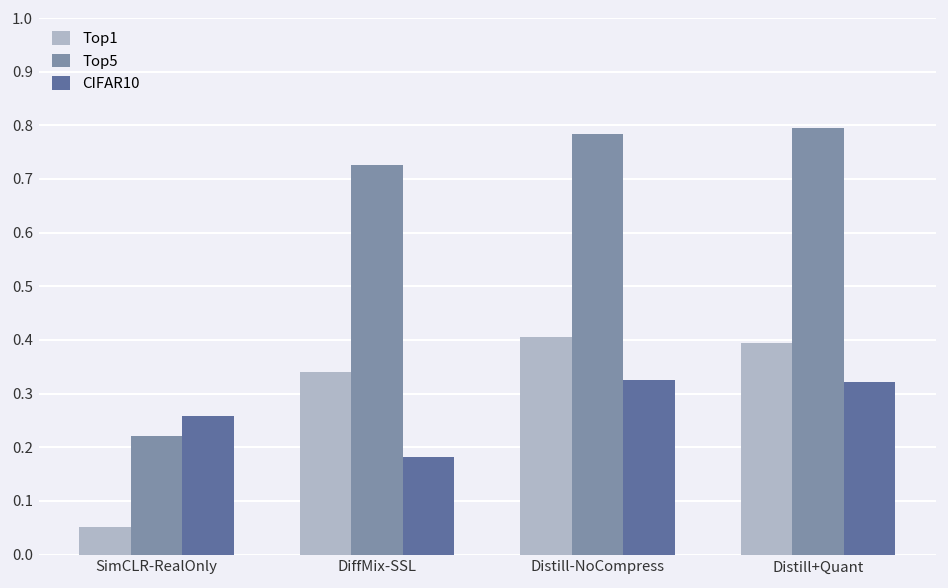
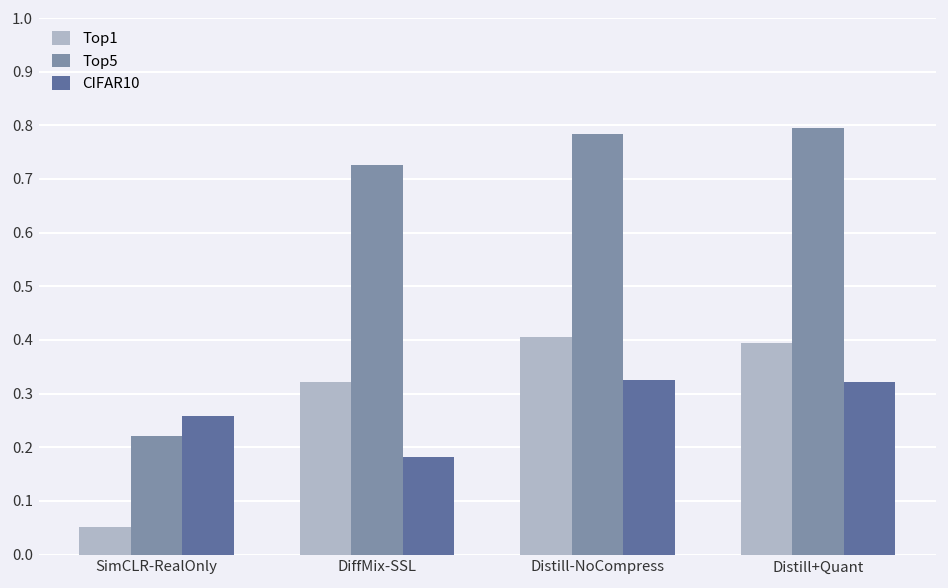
Top1, DiffMix-SSL: 0.34 -> 0.32
